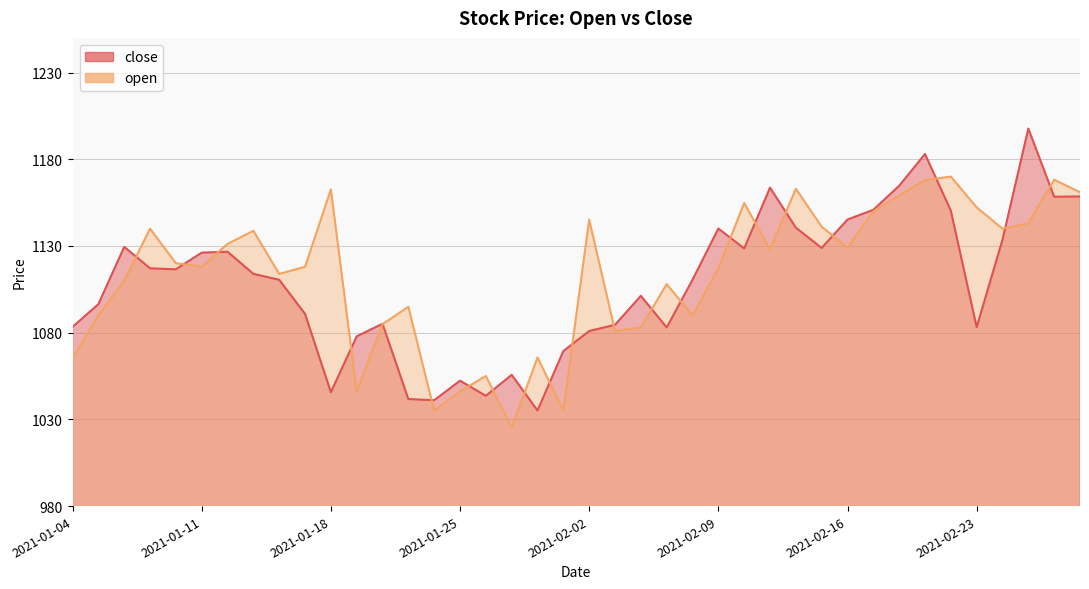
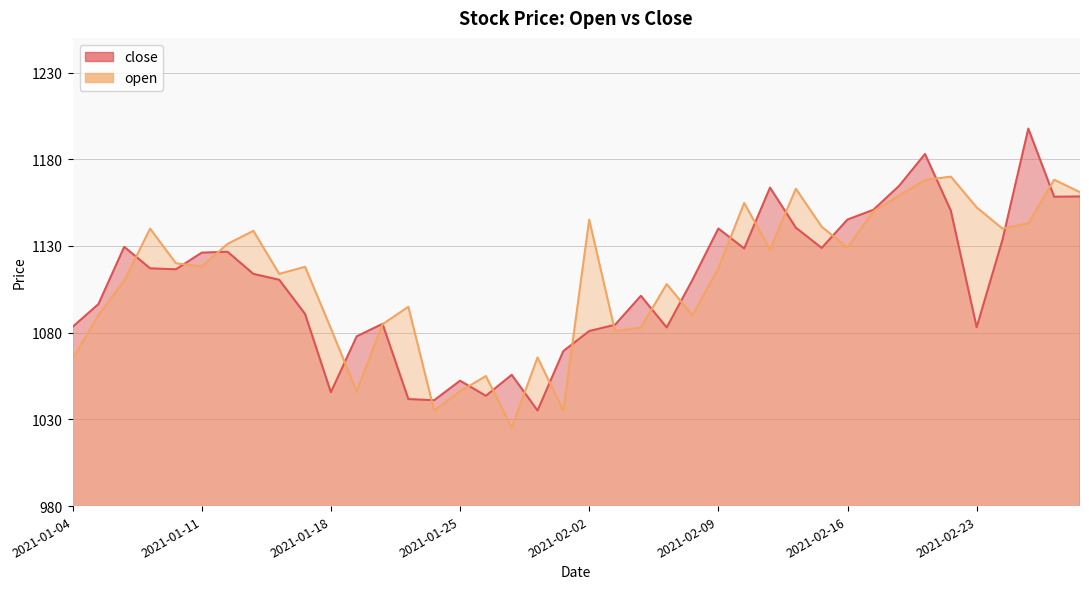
open, 2021-01-18: 1163 -> 1083
